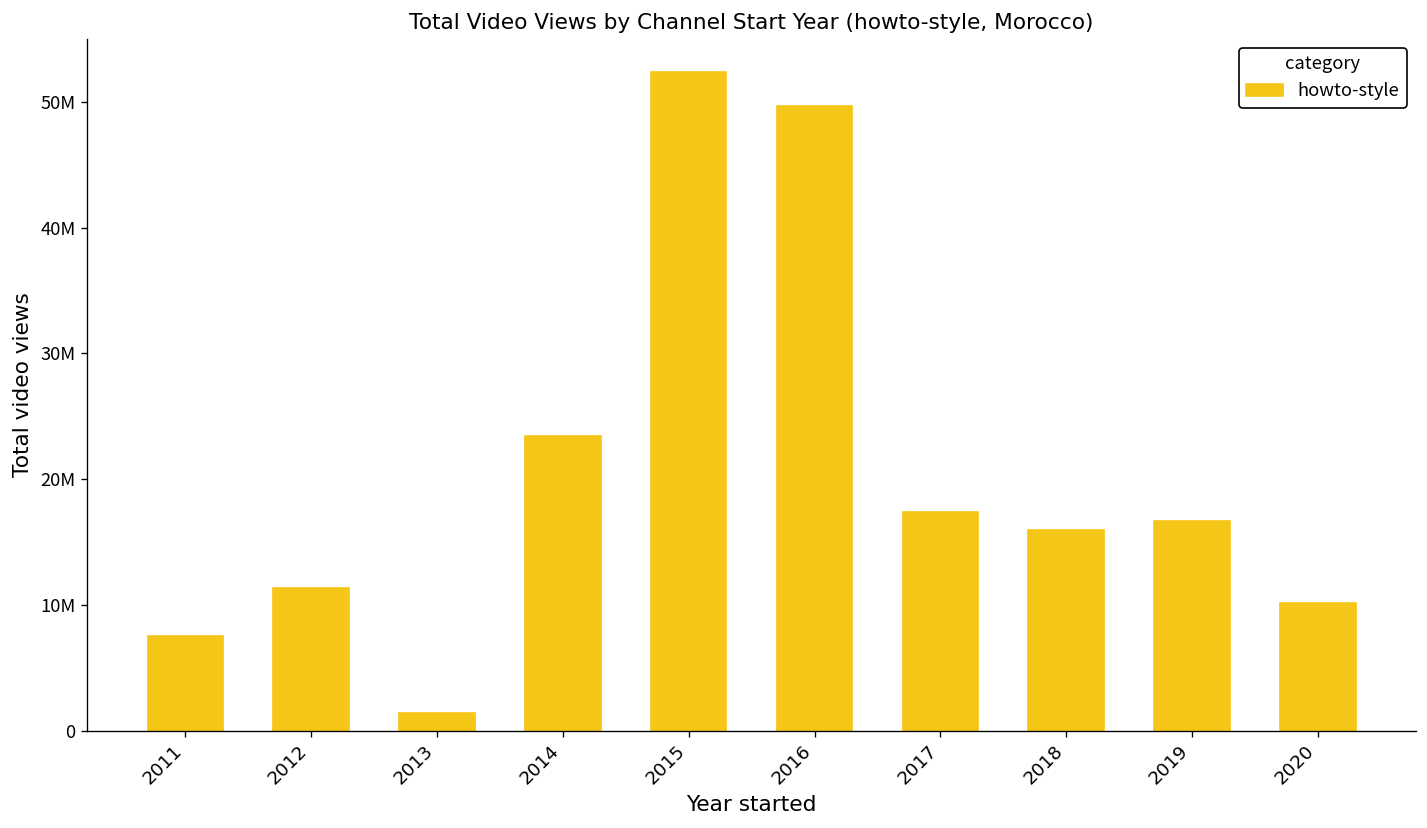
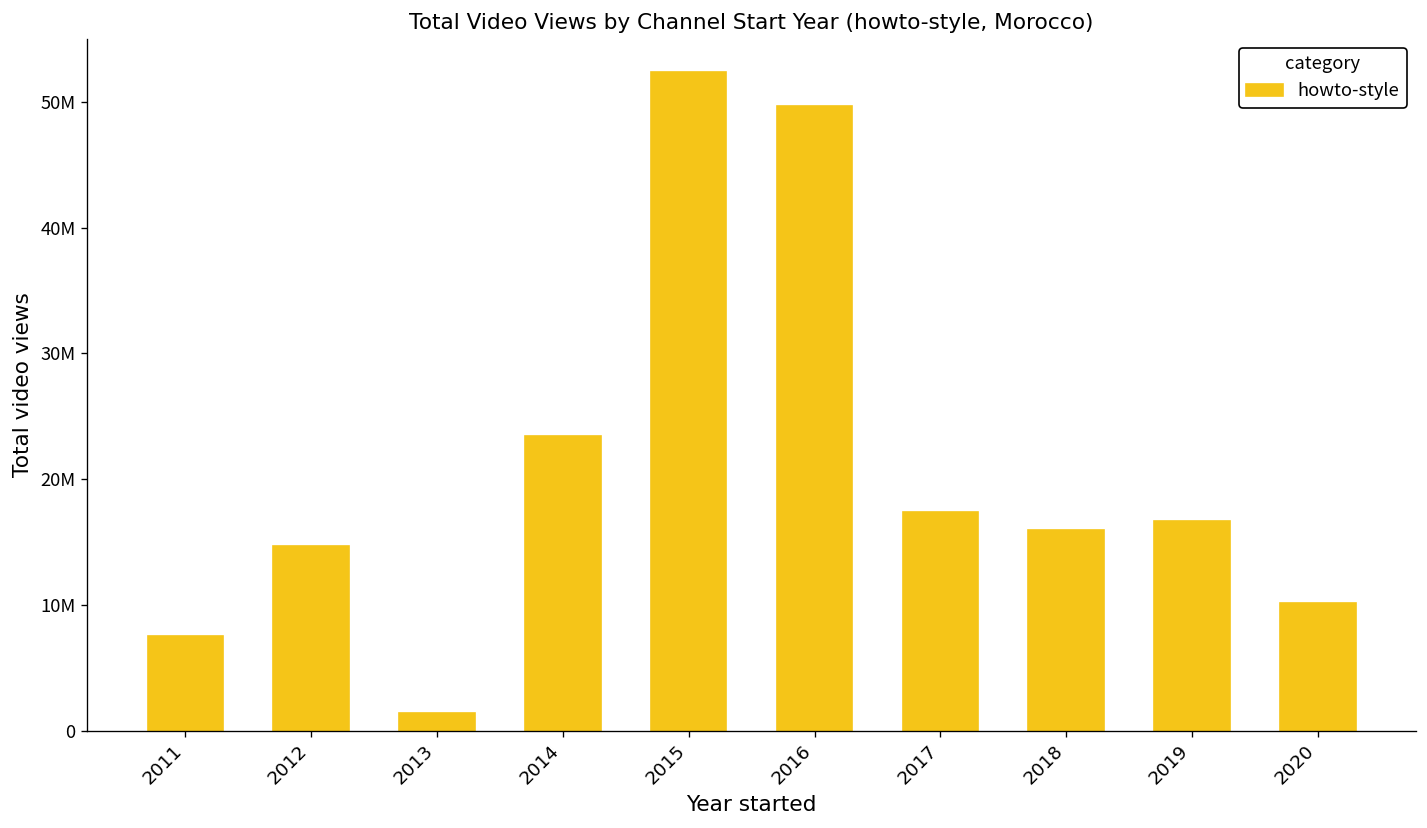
2012: 11300000 -> 14700000
